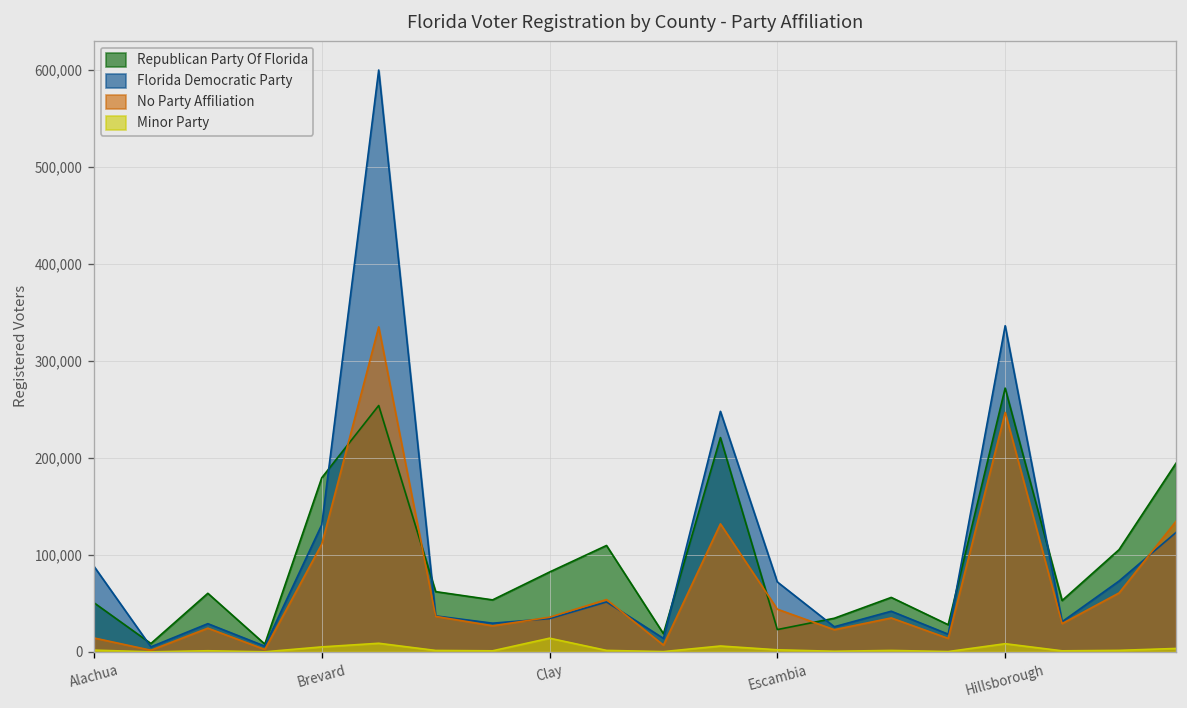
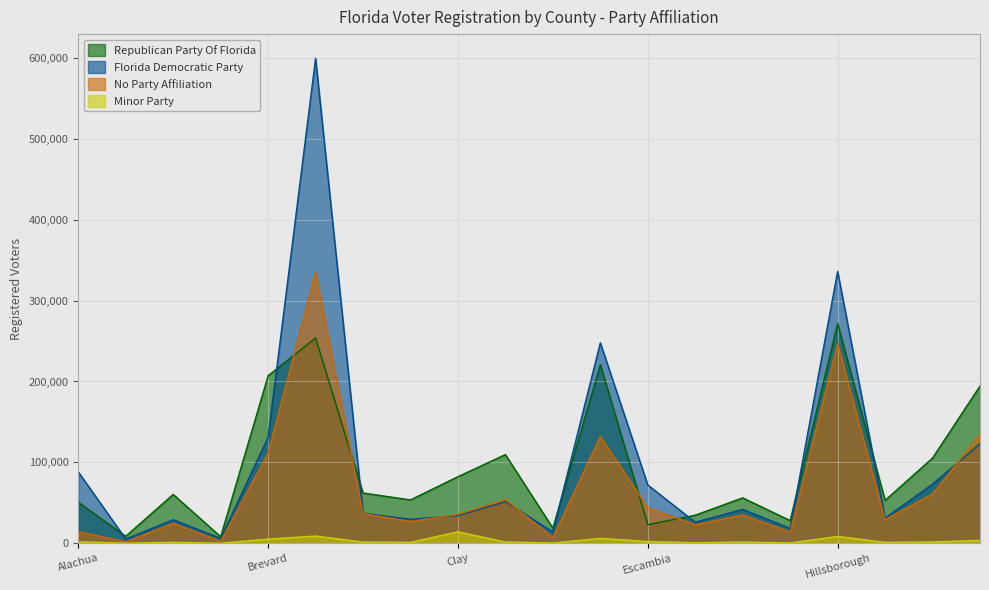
Republican Party Of Florida, Brevard: 180,000 -> 210,000
